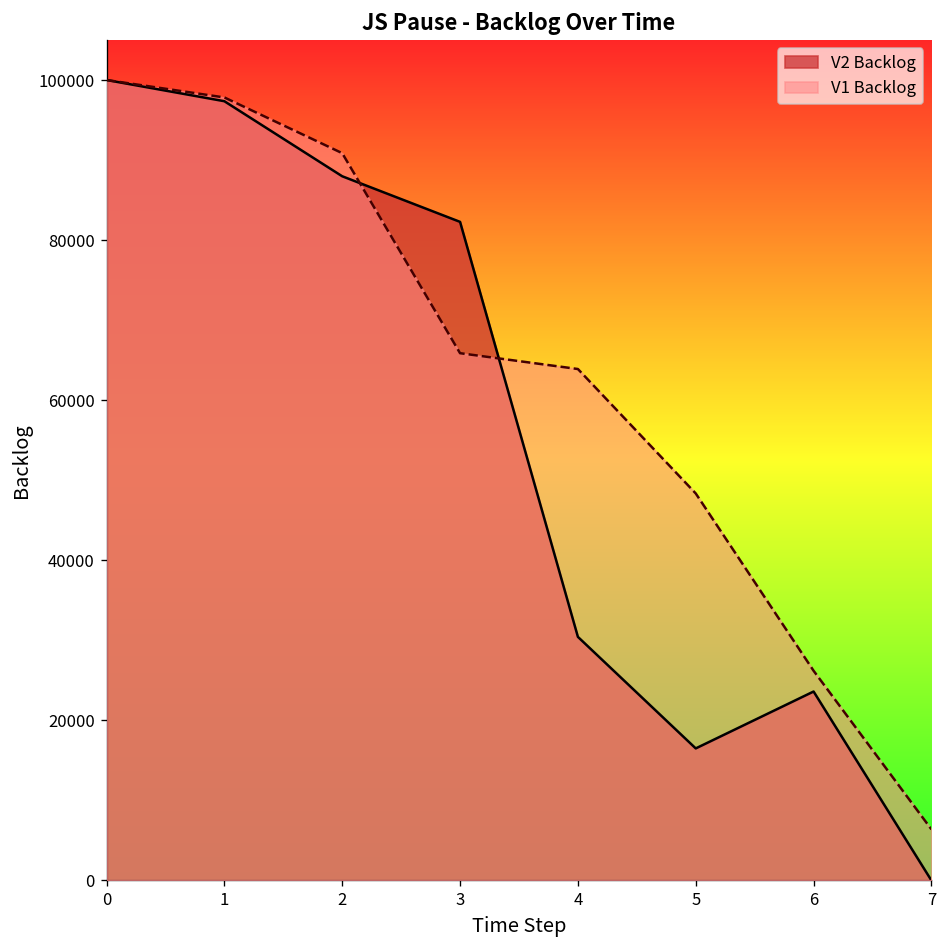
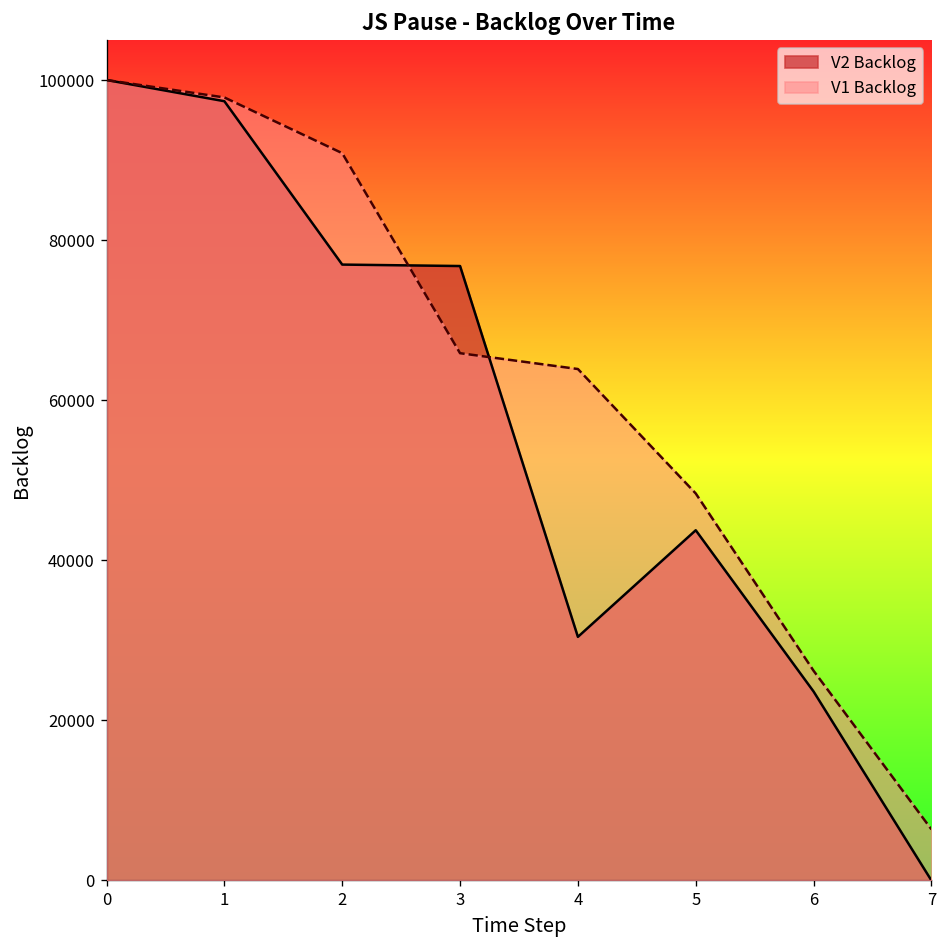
V2 Backlog, 2: 88000 -> 77000
V2 Backlog, 3: 82000 -> 77000
V2 Backlog, 5: 16000 -> 44000
